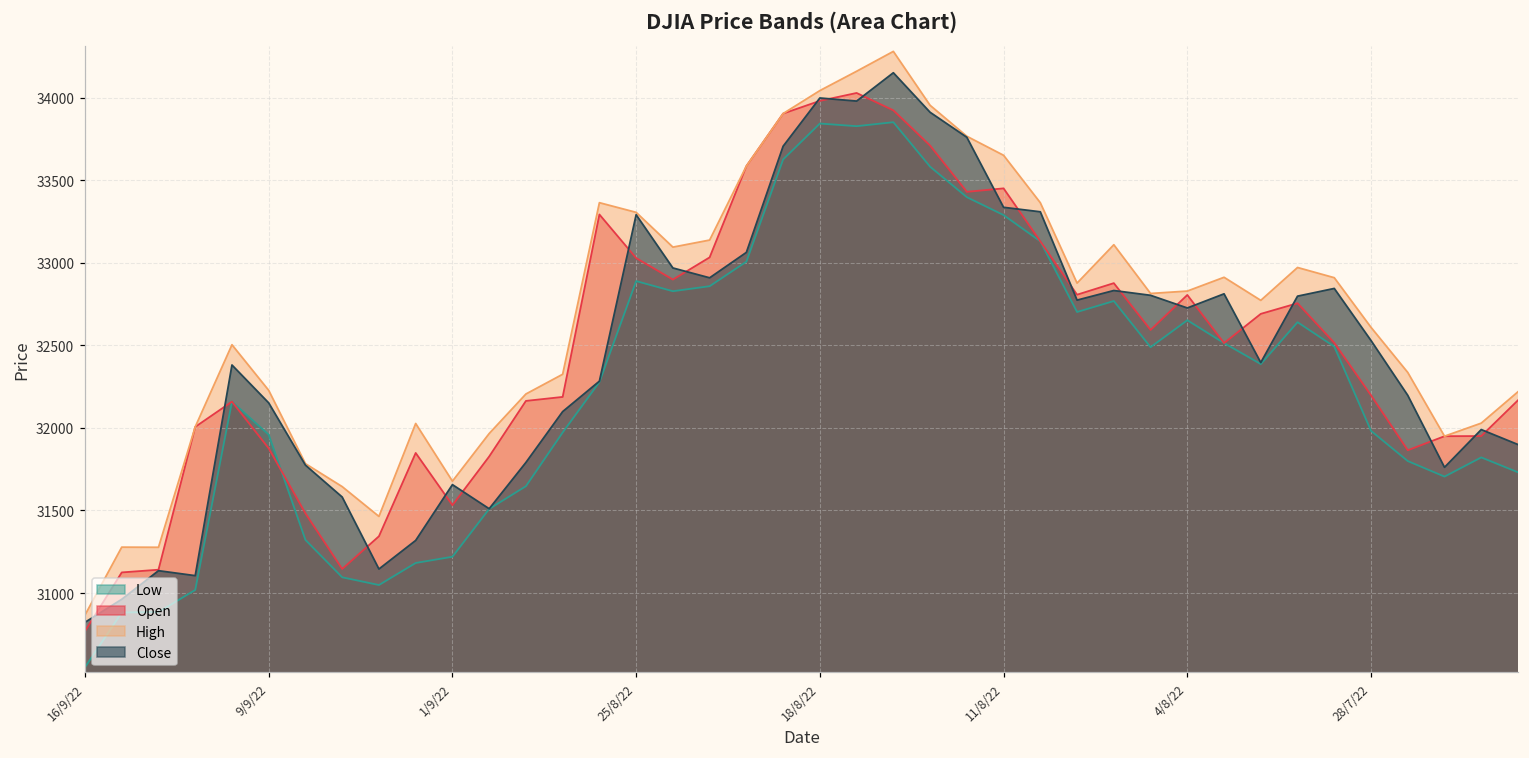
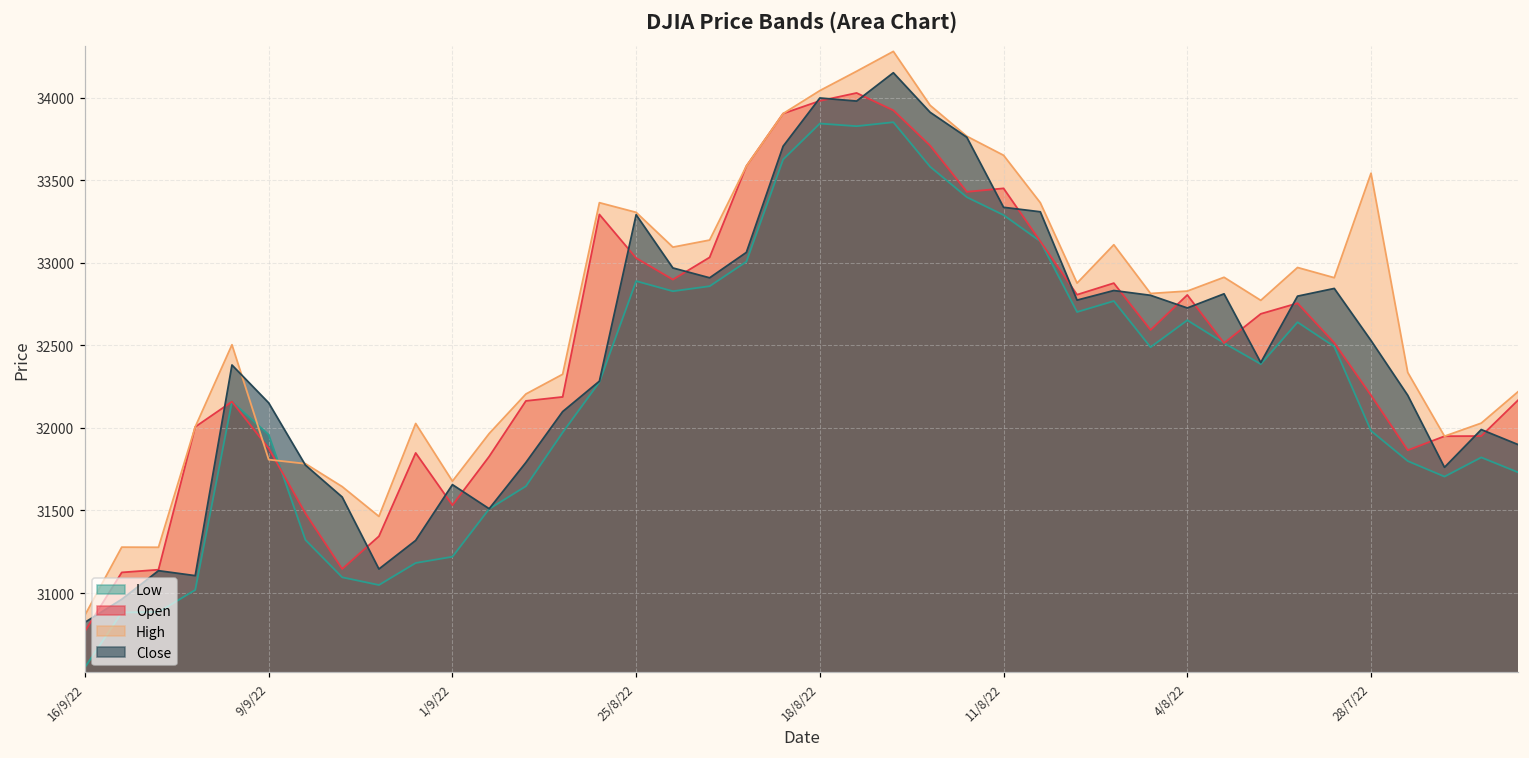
High, 9/9/22: 32230 -> 31810
High, 28/7/22: 32610 -> 33540
